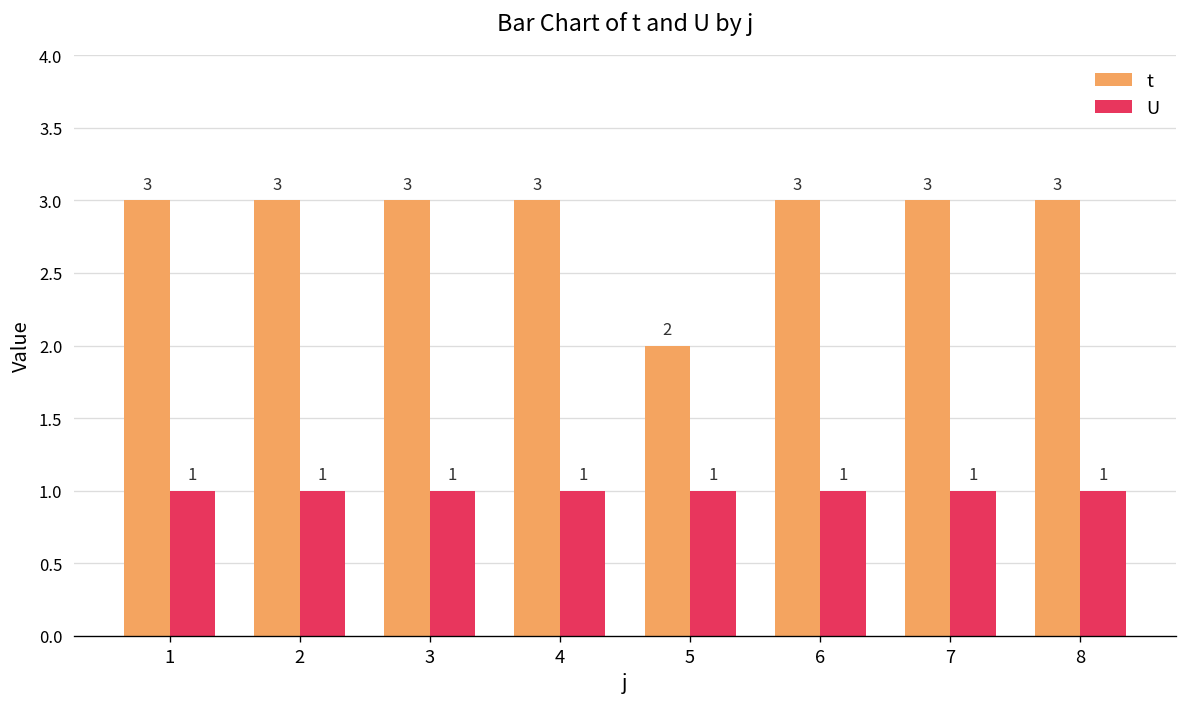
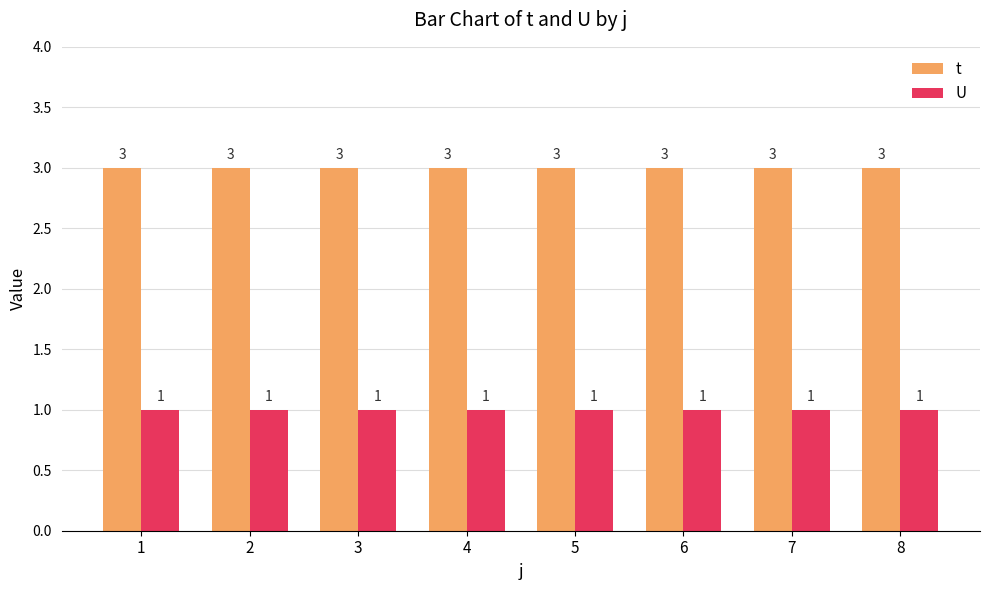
t, 5: 2 -> 3
